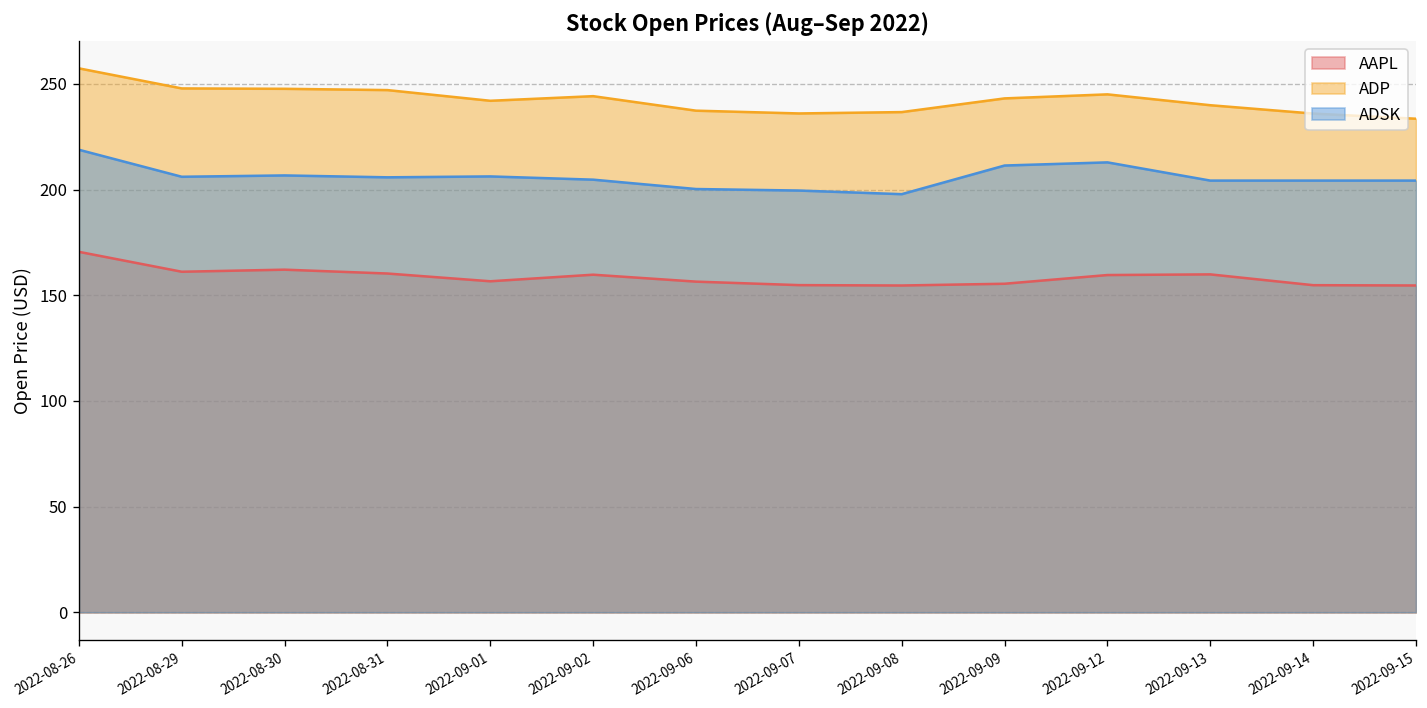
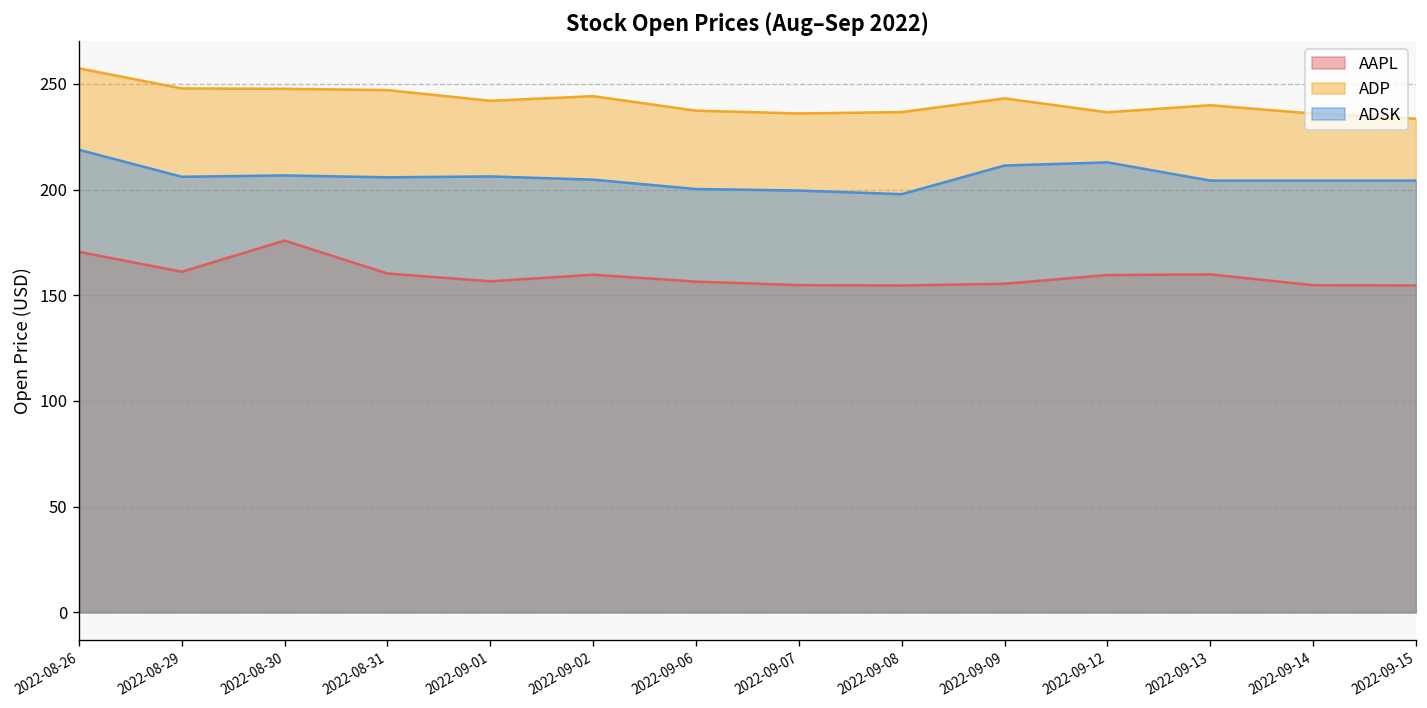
AAPL, 2022-08-30: 162 -> 176
ADP, 2022-09-12: 245 -> 237
